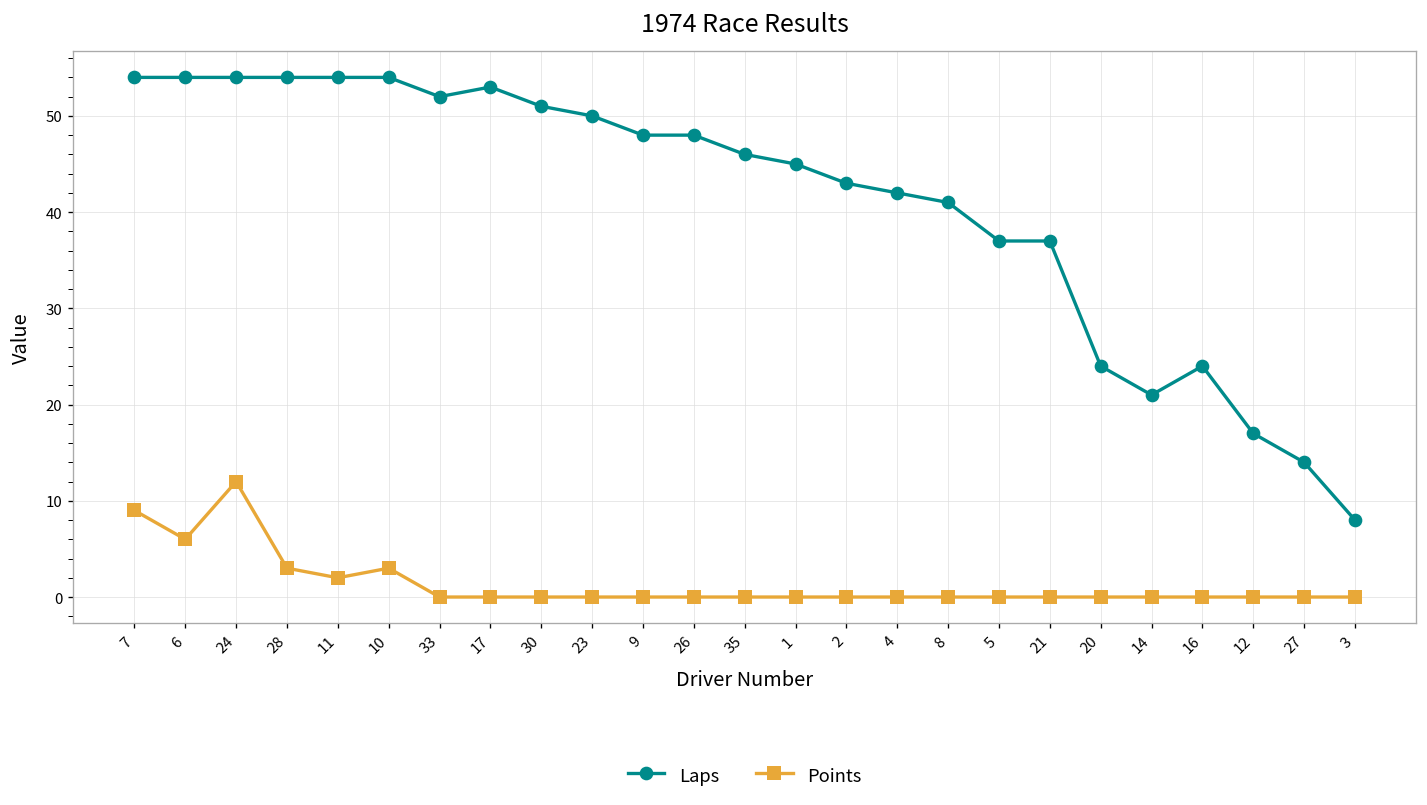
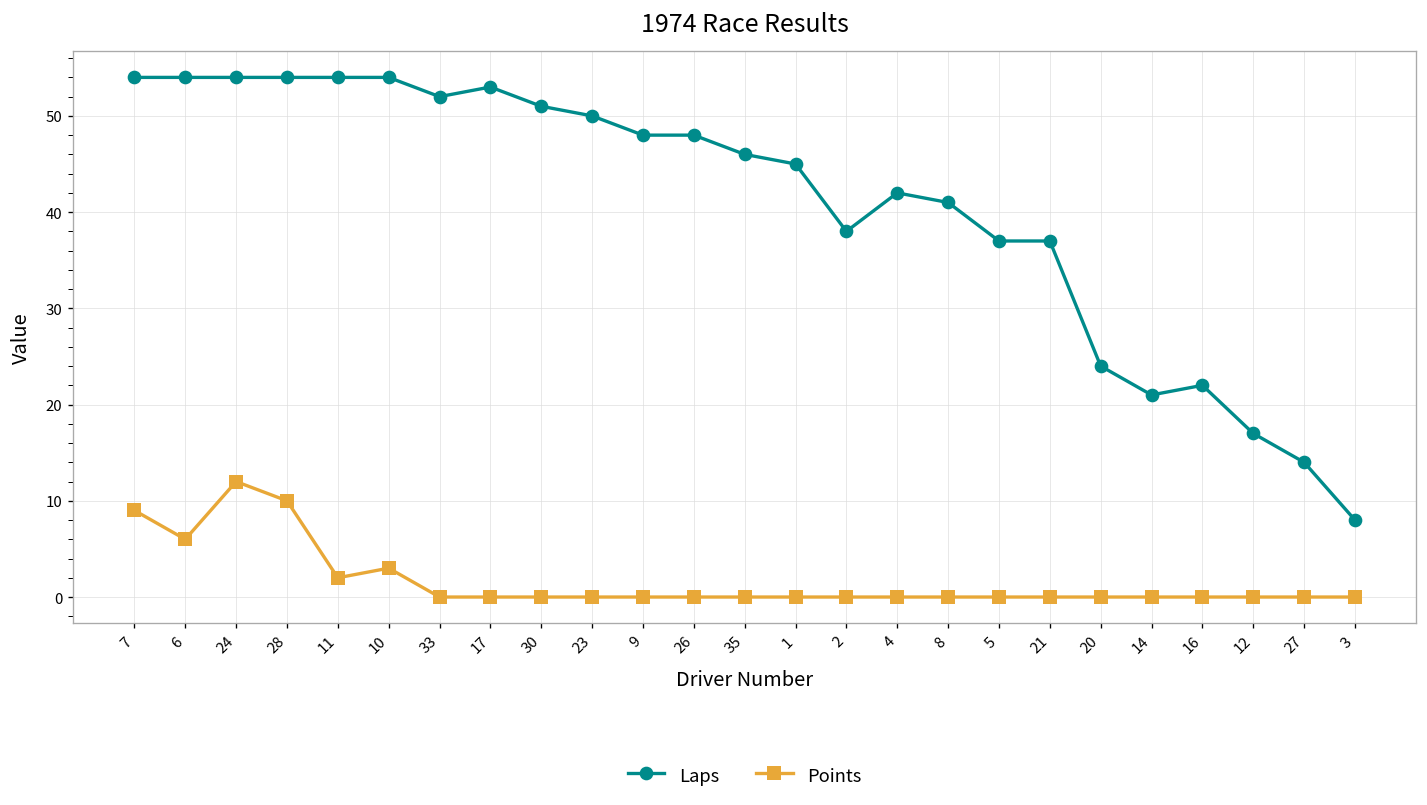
Points, 28: 3 -> 10
Laps, 2: 43 -> 38
Laps, 16: 24 -> 22
